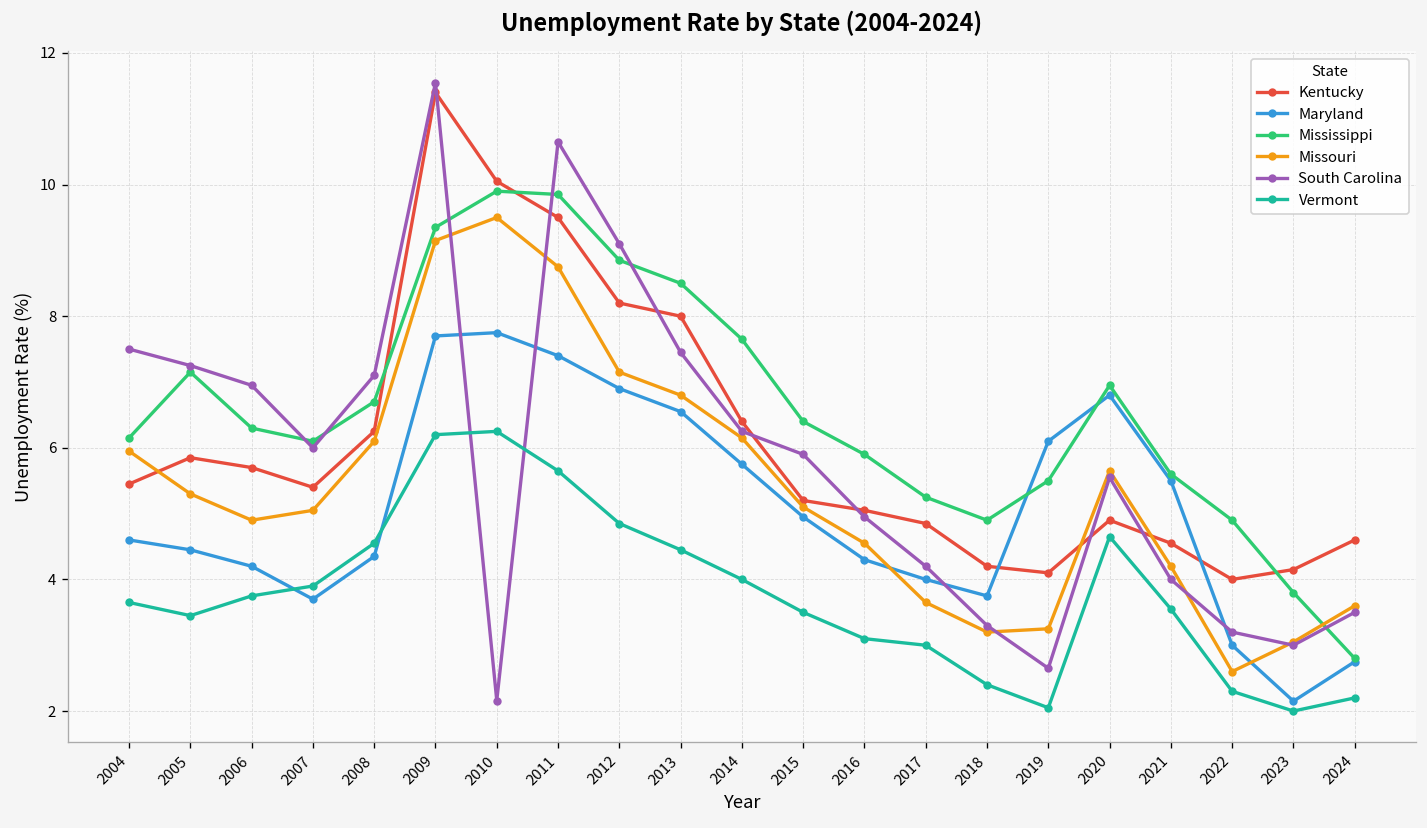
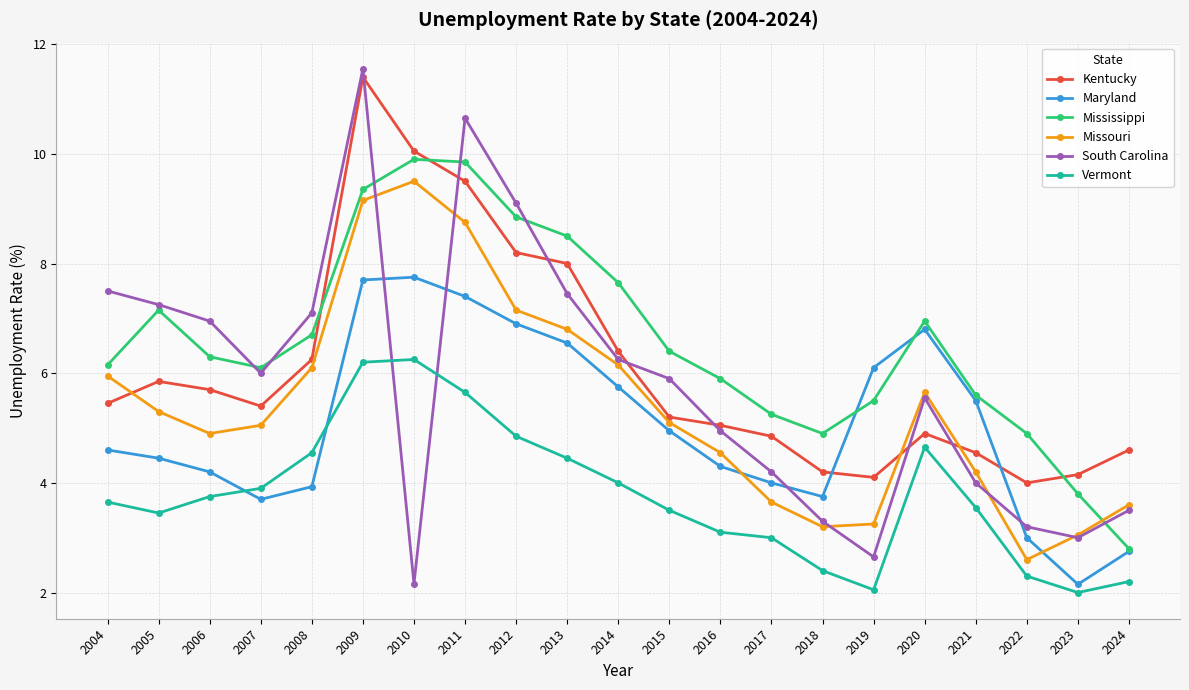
Maryland, 2008: 4.4 -> 3.9
